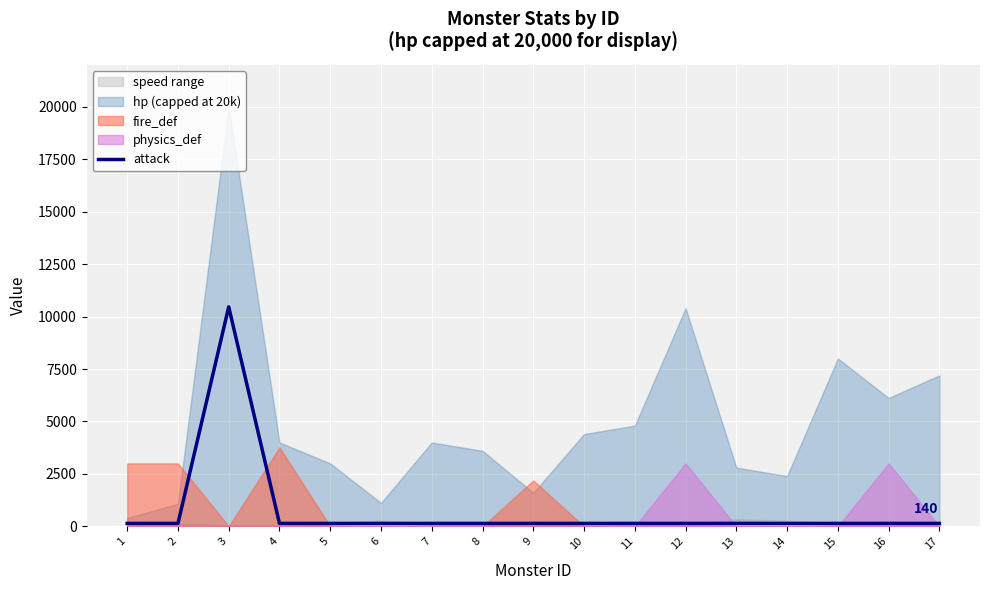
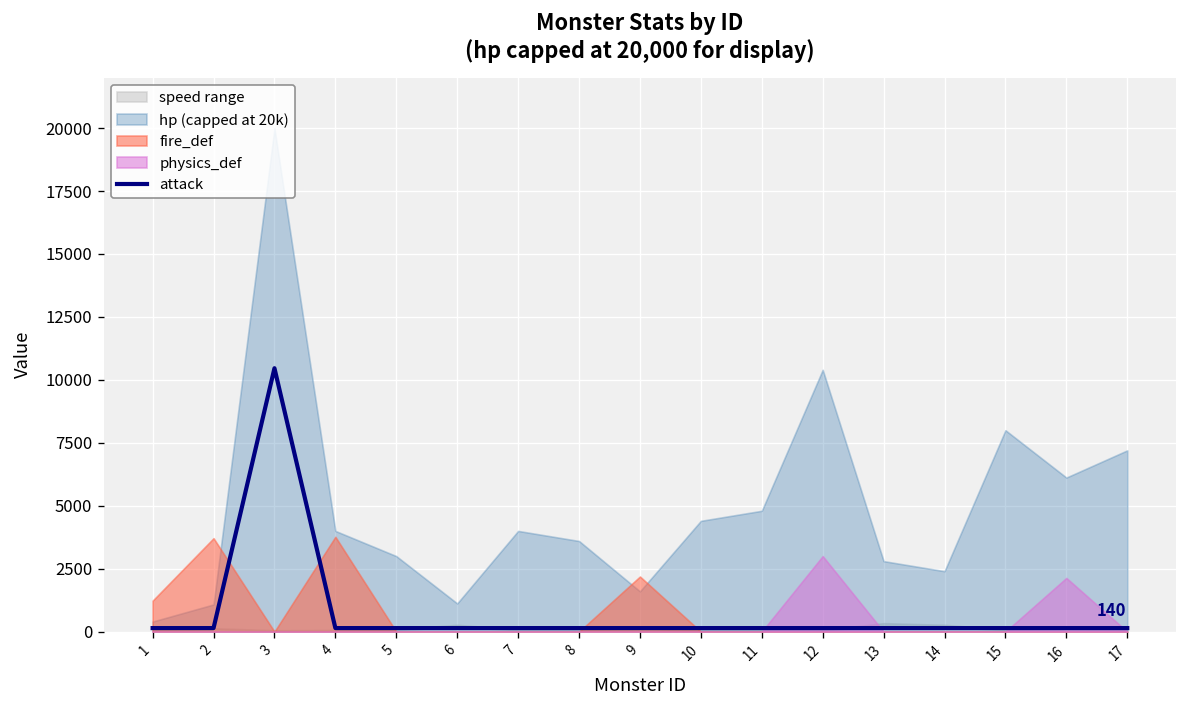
fire_def, 1: 3000 -> 1200
fire_def, 2: 3000 -> 3700
physics_def, 16: 3000 -> 2100
